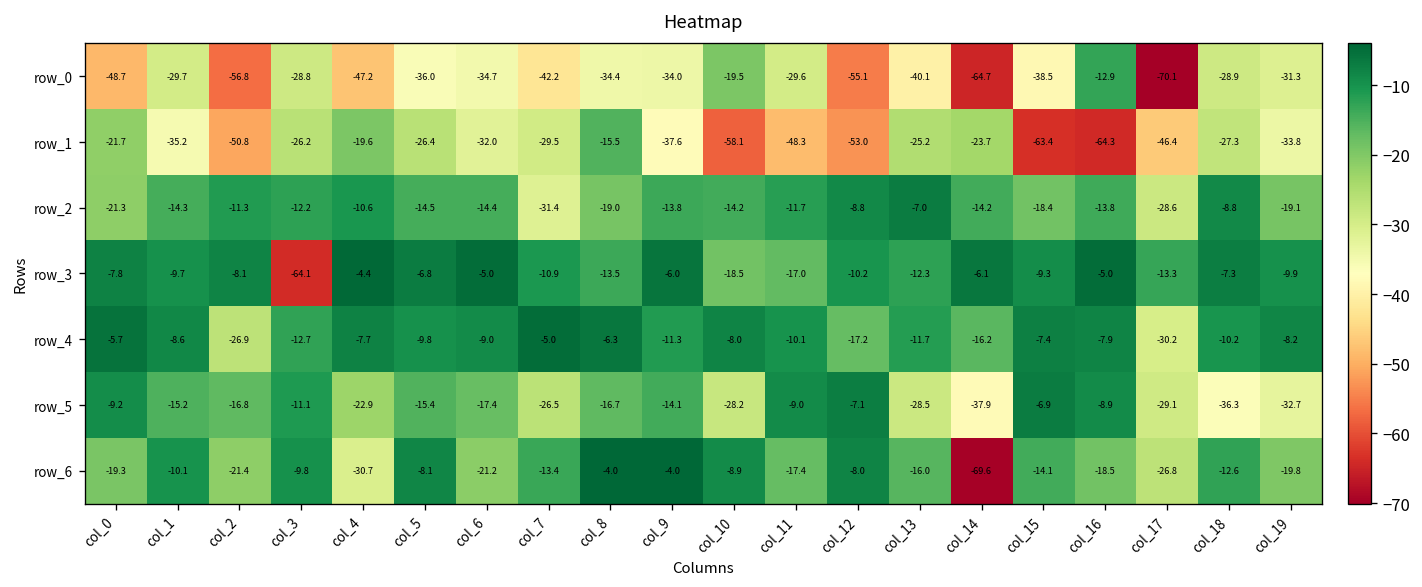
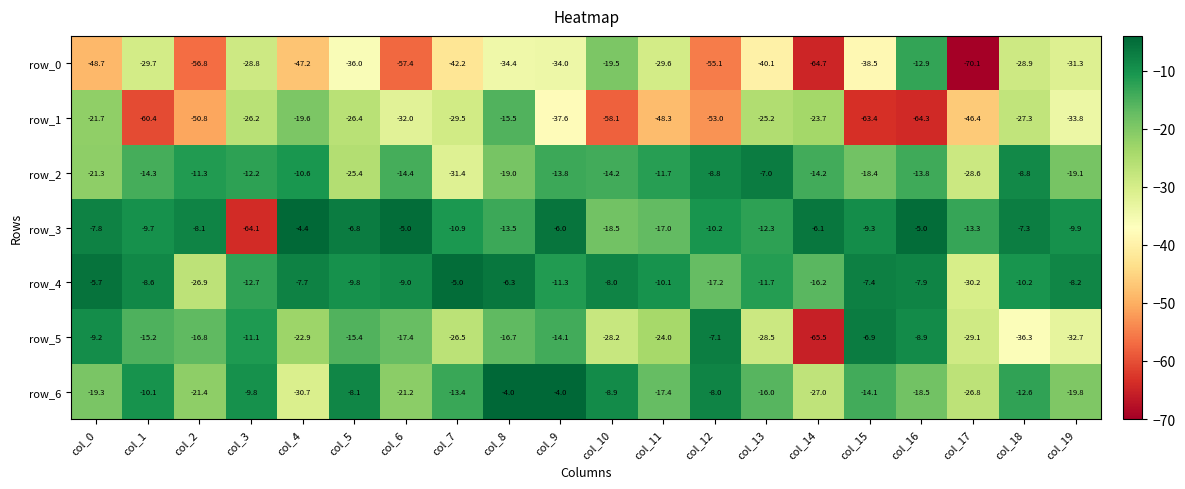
row_0, col_6: -34.7 -> -57.4
row_1, col_1: -35.2 -> -60.4
row_2, col_5: -14.5 -> -25.4
row_5, col_11: -9.0 -> -24.0
row_5, col_14: -37.9 -> -65.5
row_6, col_14: -69.6 -> -27.0
